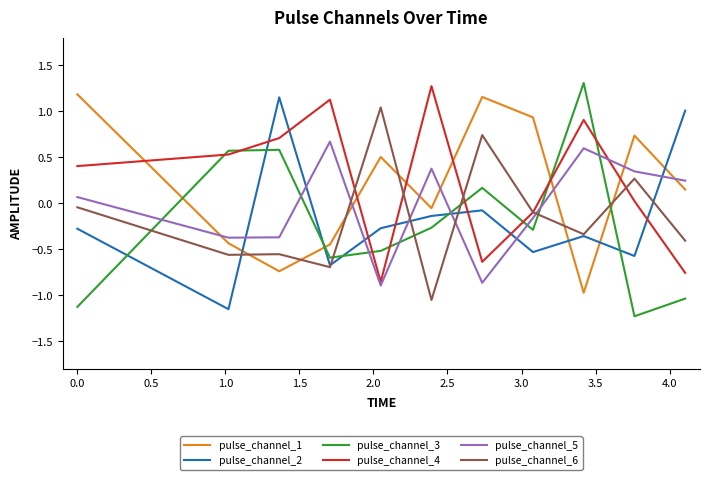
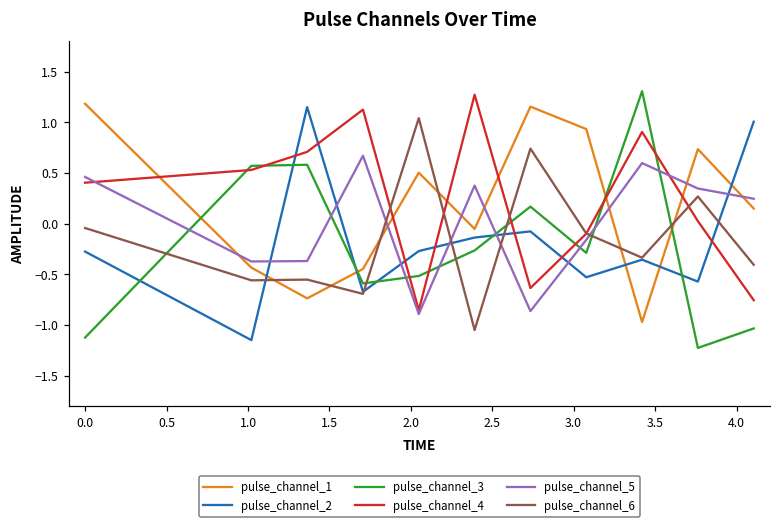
pulse_channel_5, 0.0: 0.1 -> 0.5
